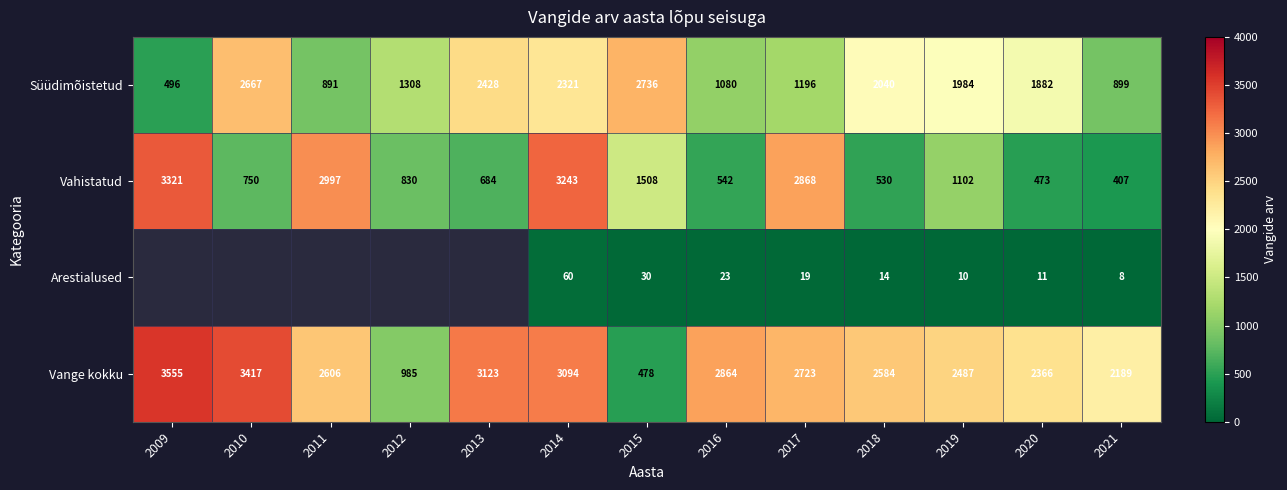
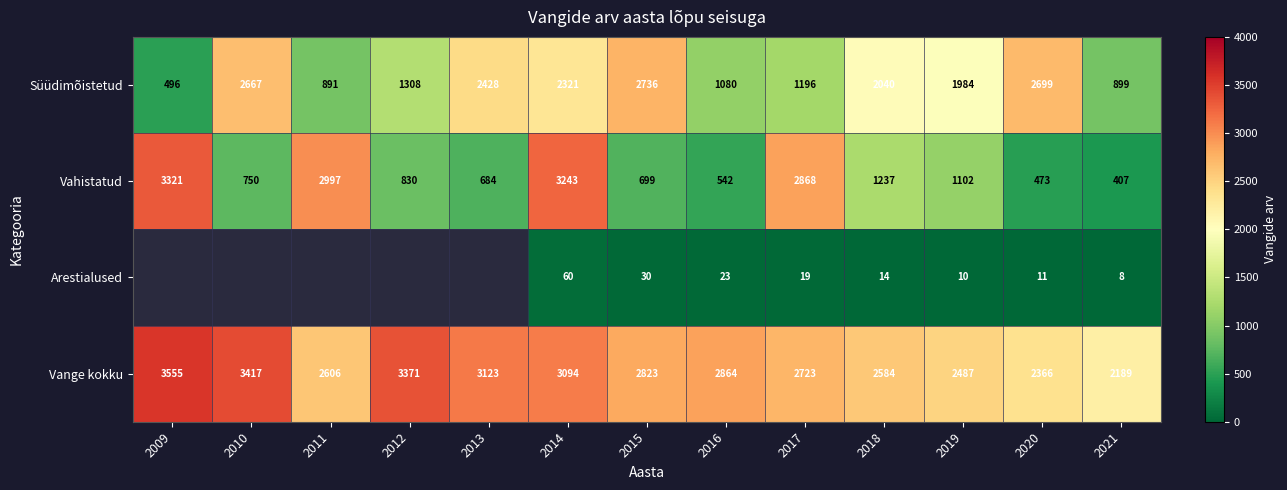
Süüdimõistetud, 2020: 1882 -> 2699
Vahistatud, 2015: 1508 -> 699
Vahistatud, 2018: 530 -> 1237
Vange kokku, 2012: 985 -> 3371
Vange kokku, 2015: 478 -> 2823
